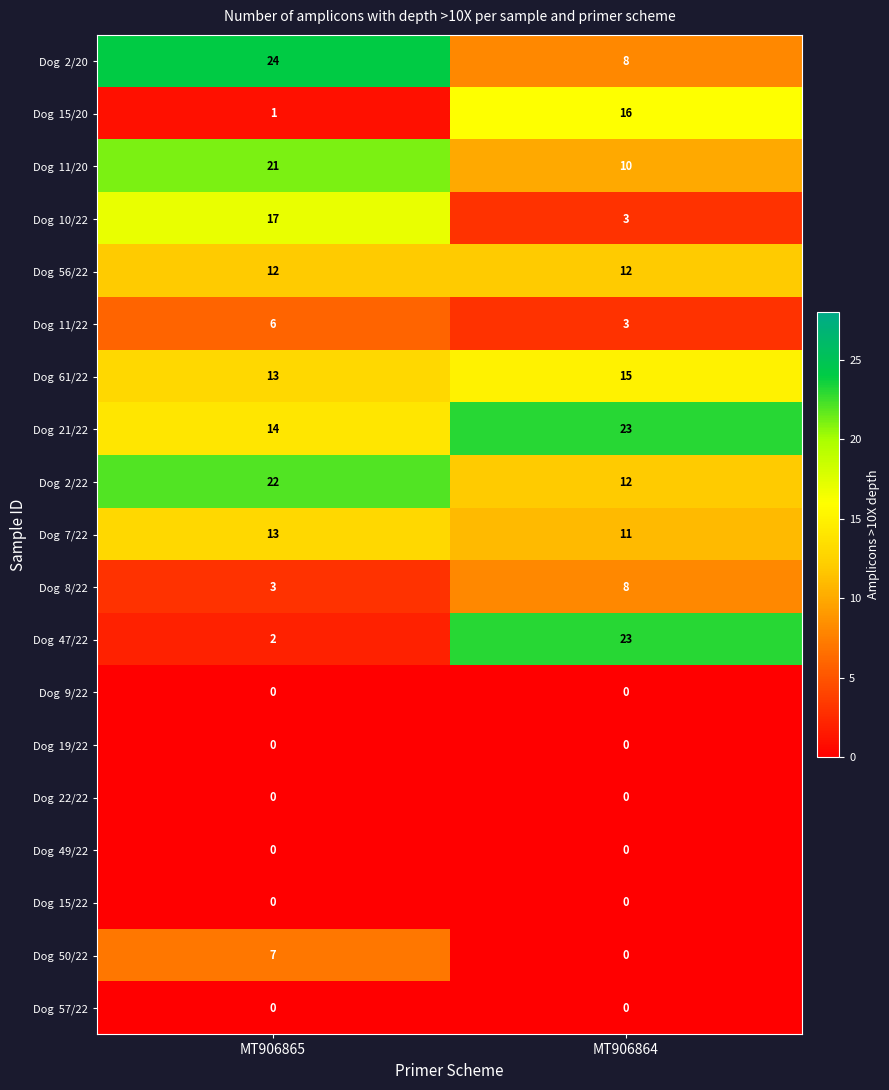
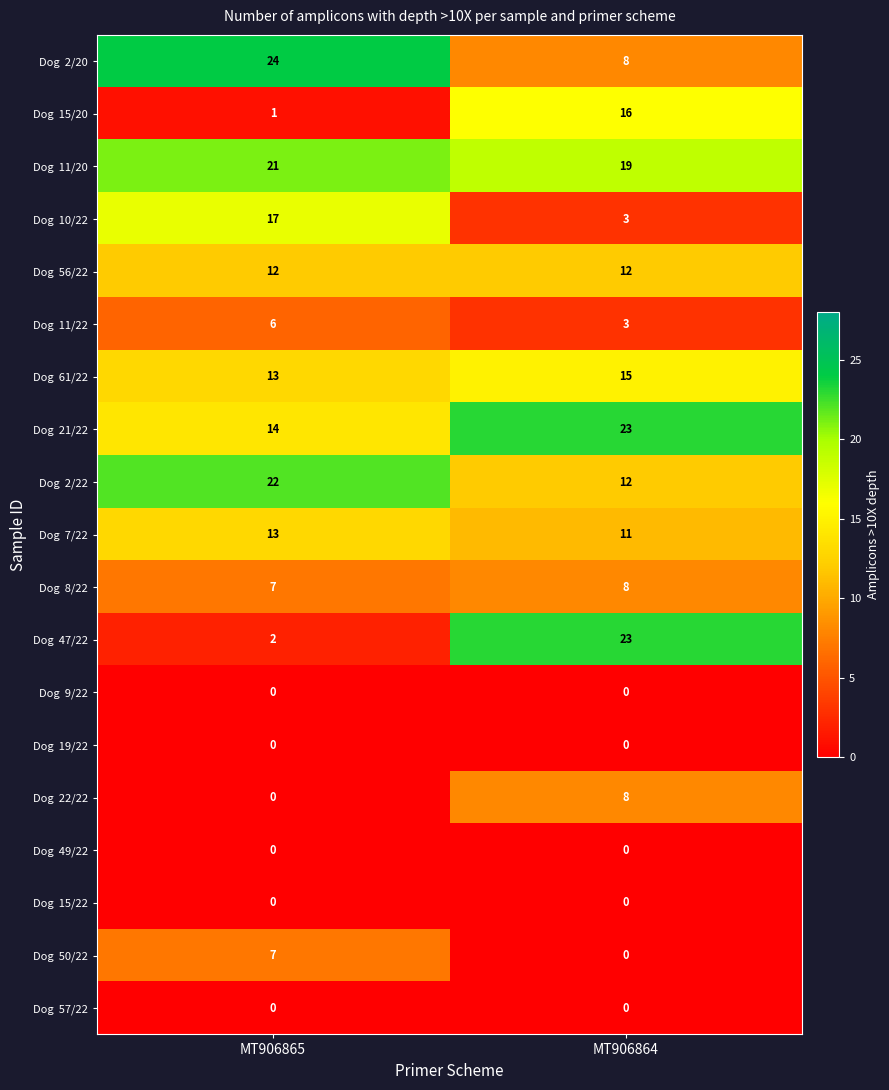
Dog 11/20, MT906864: 10 -> 19
Dog 8/22, MT906865: 3 -> 7
Dog 22/22, MT906864: 0 -> 8
